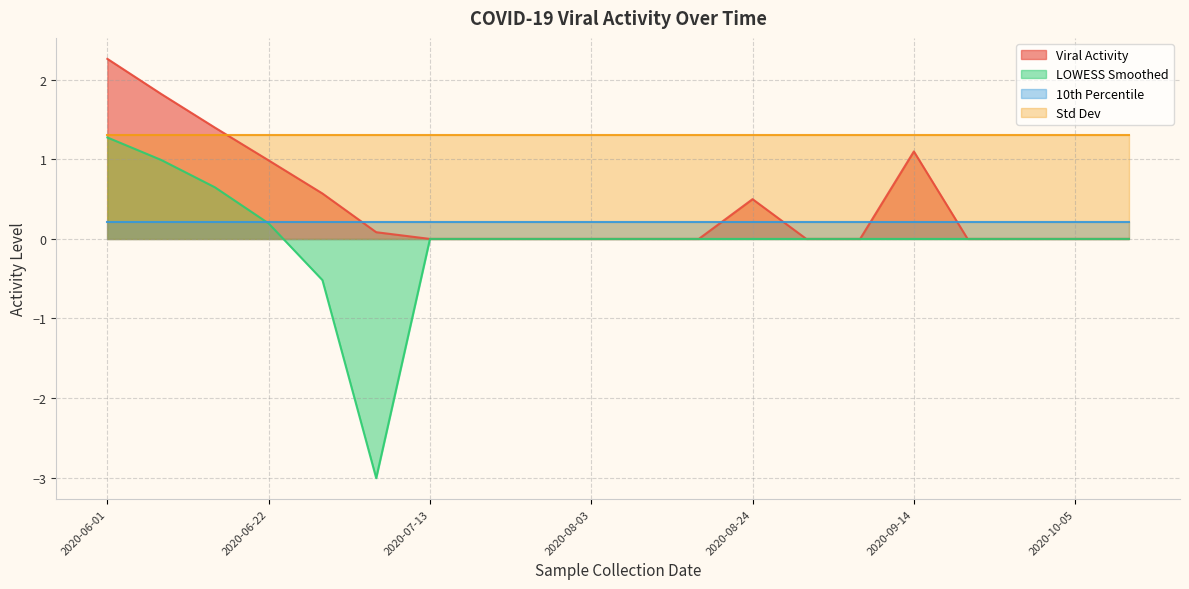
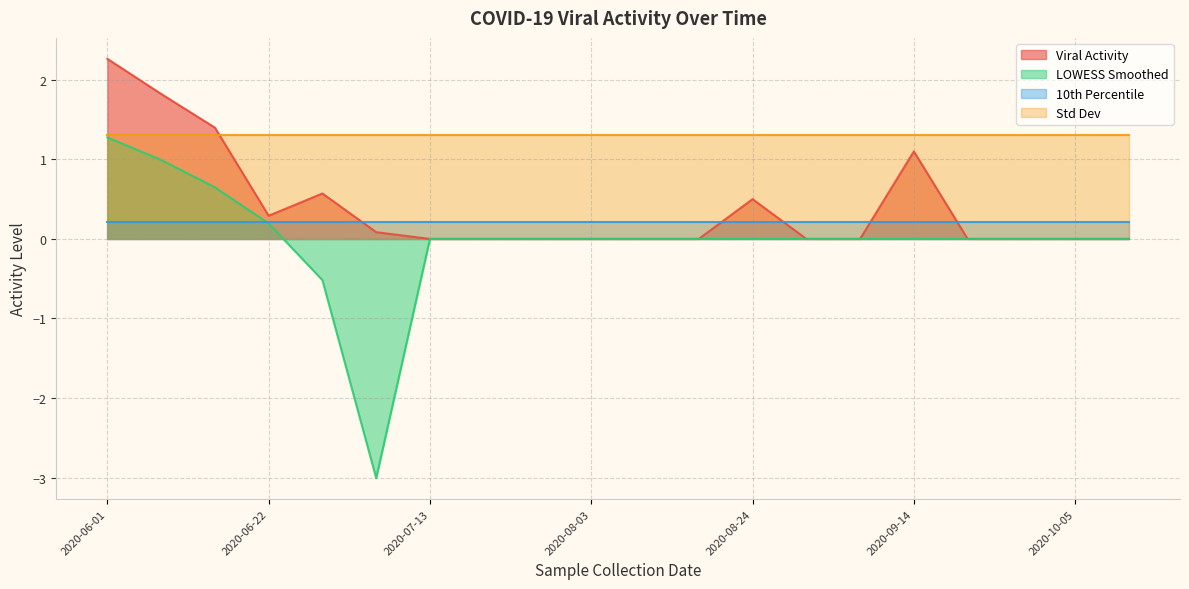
Viral Activity, 2020-06-22: 1.0 -> 0.3
